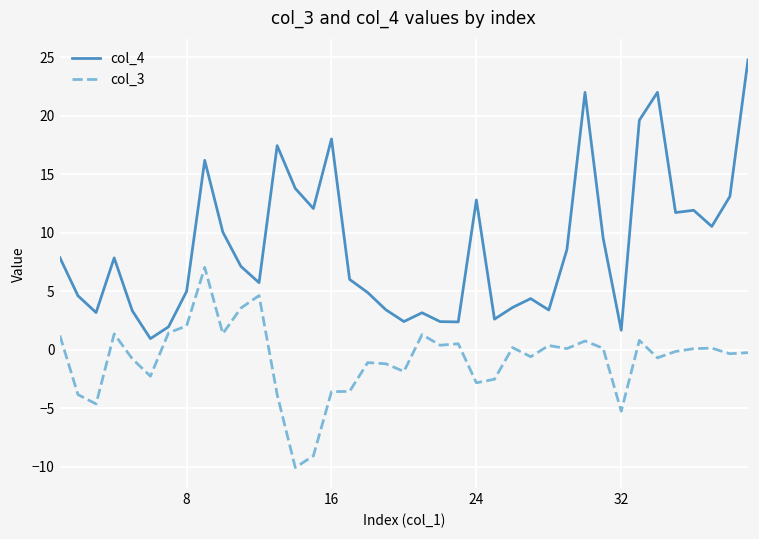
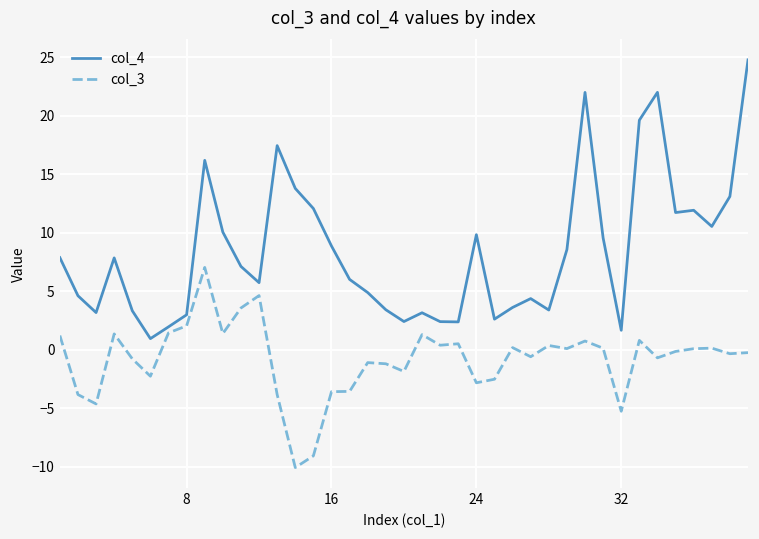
col_4, 8: 5 -> 3
col_4, 16: 18.0 -> 8.9
col_4, 24: 12.8 -> 9.8
